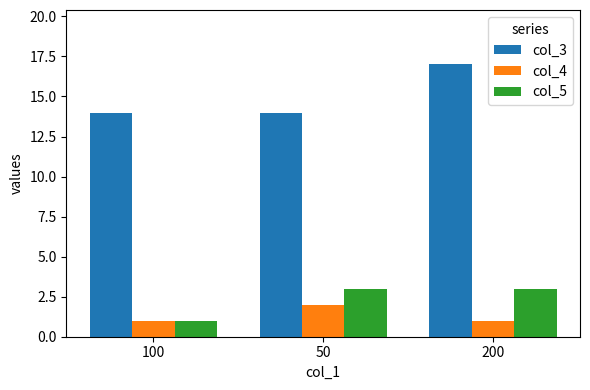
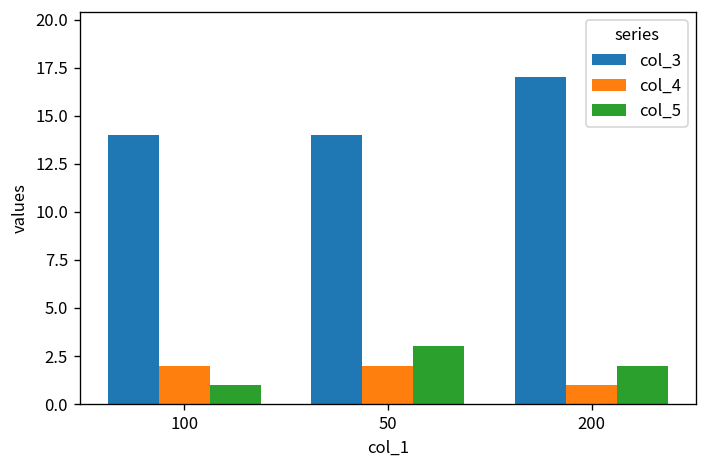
col_4, 100: 1 -> 2
col_5, 200: 3 -> 2
